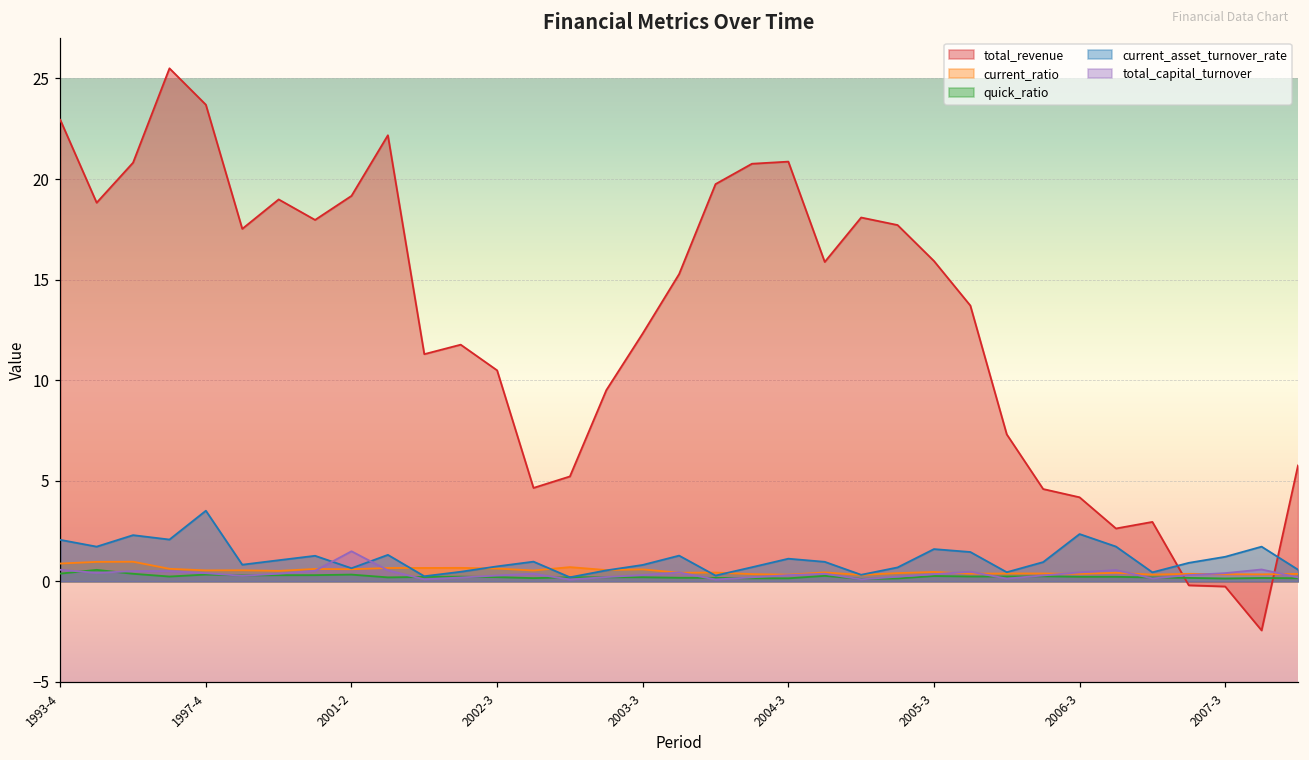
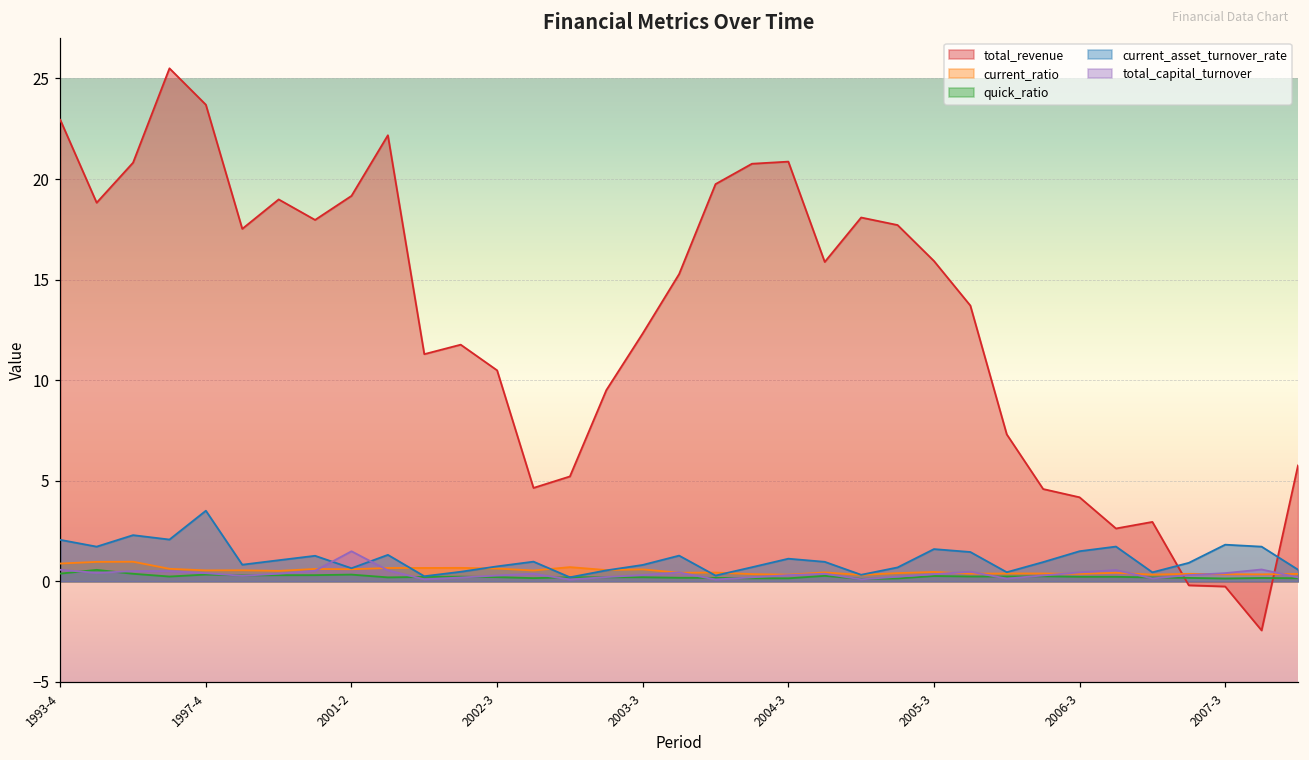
current_asset_turnover_rate, 2006-3: 2.3 -> 1.5
current_asset_turnover_rate, 2007-3: 1.2 -> 1.8
